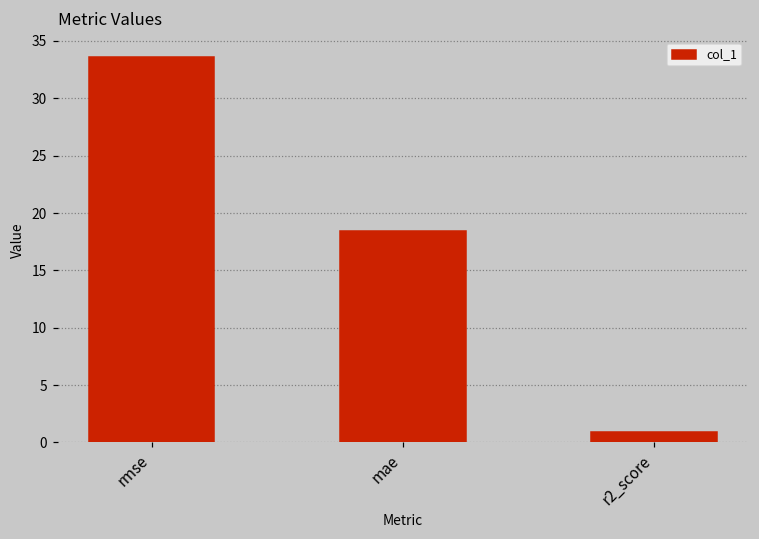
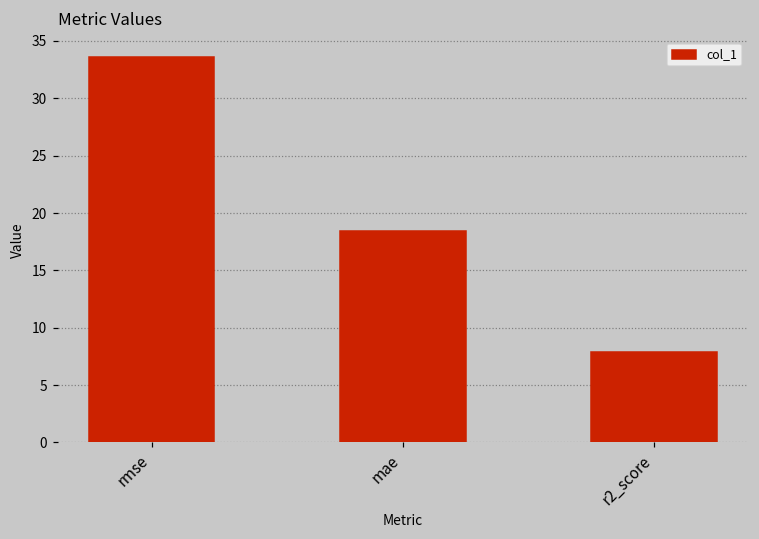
r2_score: 0.9 -> 7.9
